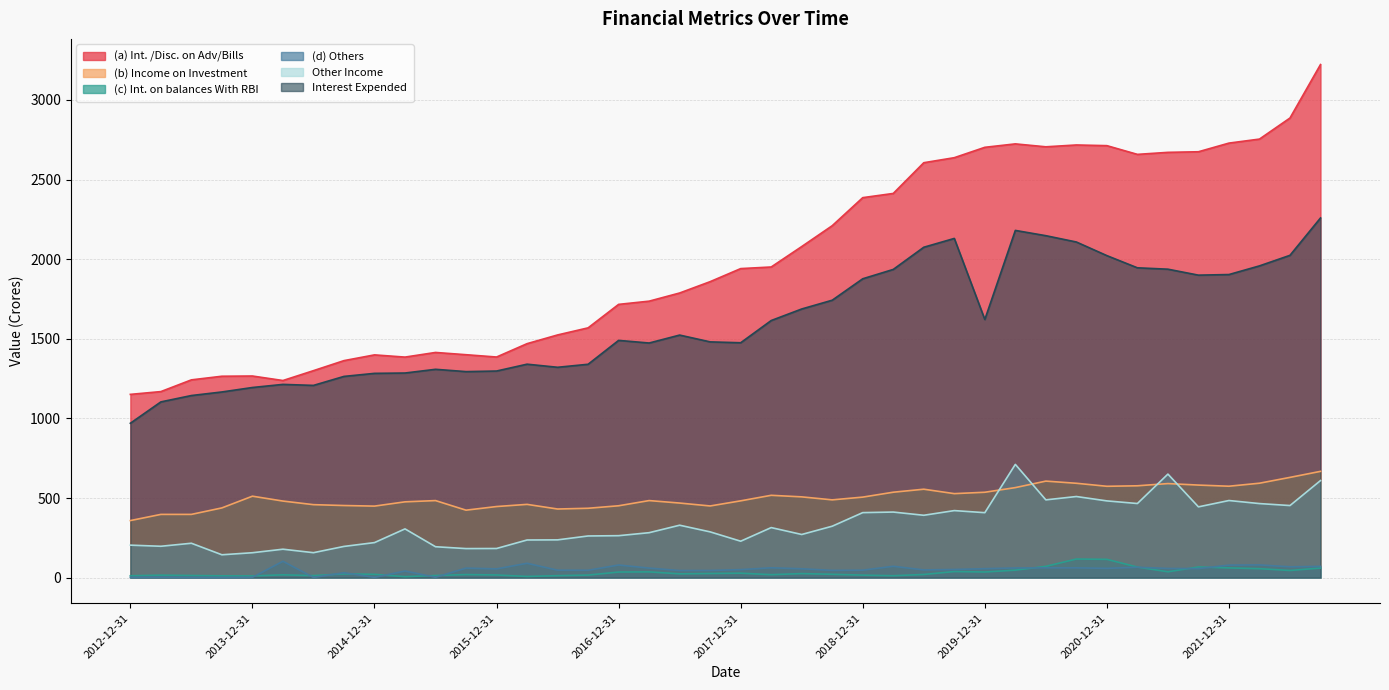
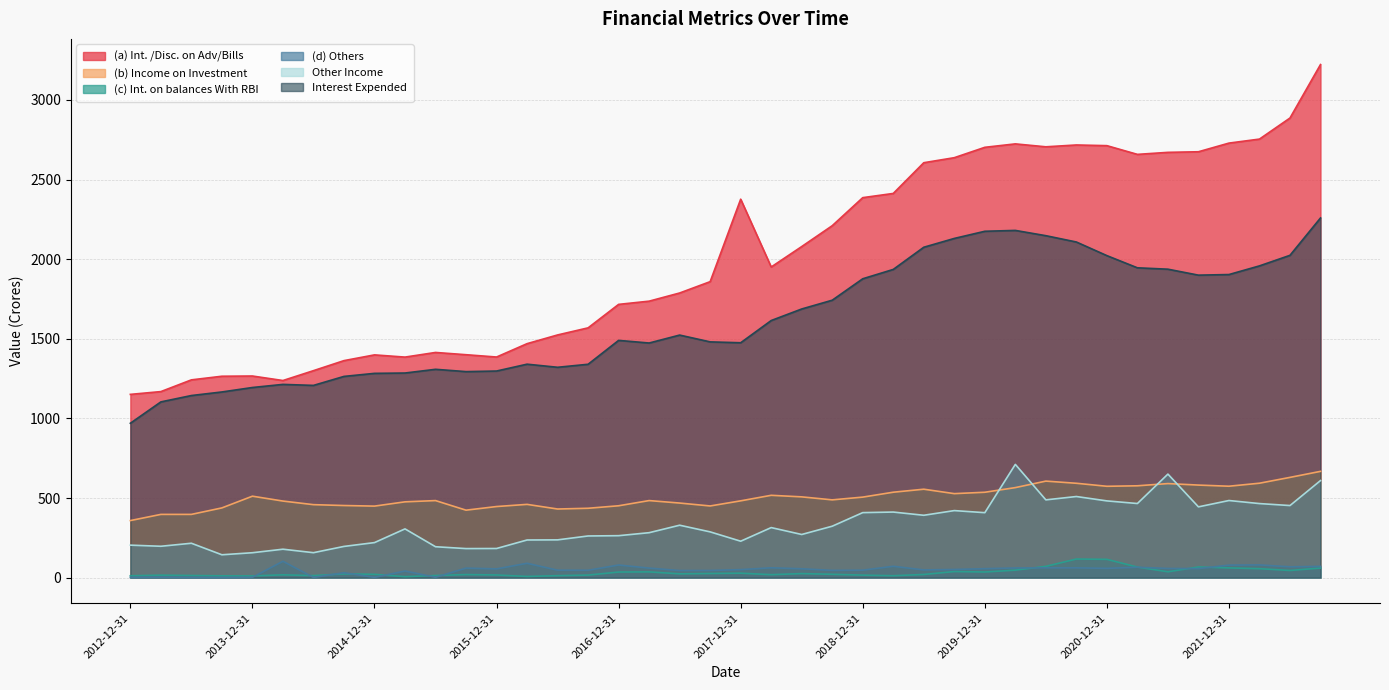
(a) Int. /Disc. on Adv/Bills, 2017-12-31: 1940 -> 2380
Interest Expended, 2019-12-31: 1620 -> 2180
